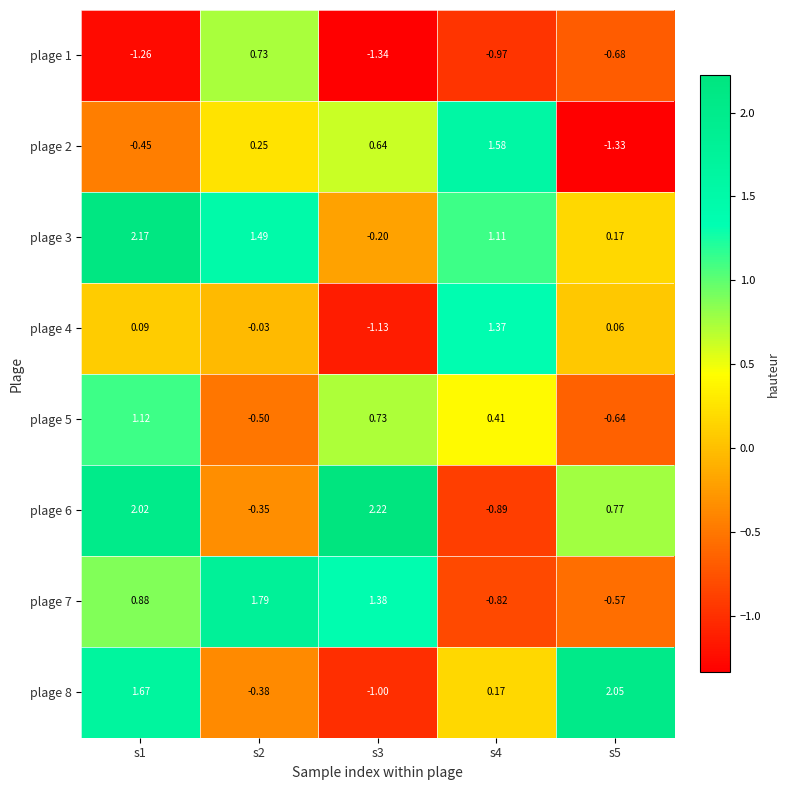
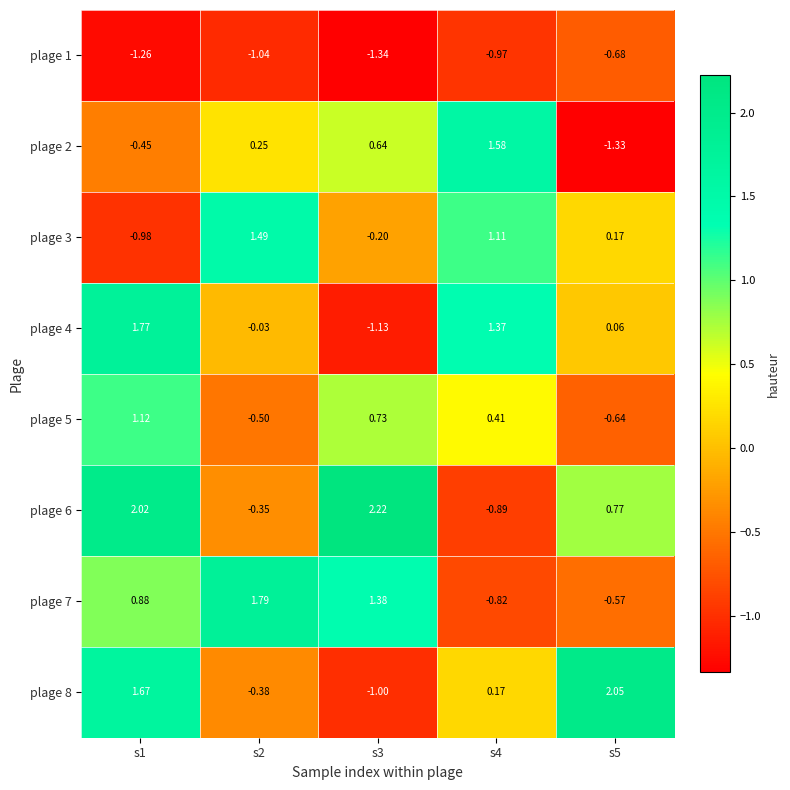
plage 1, s2: 0.73 -> -1.04
plage 3, s1: 2.17 -> -0.98
plage 4, s1: 0.09 -> 1.77
